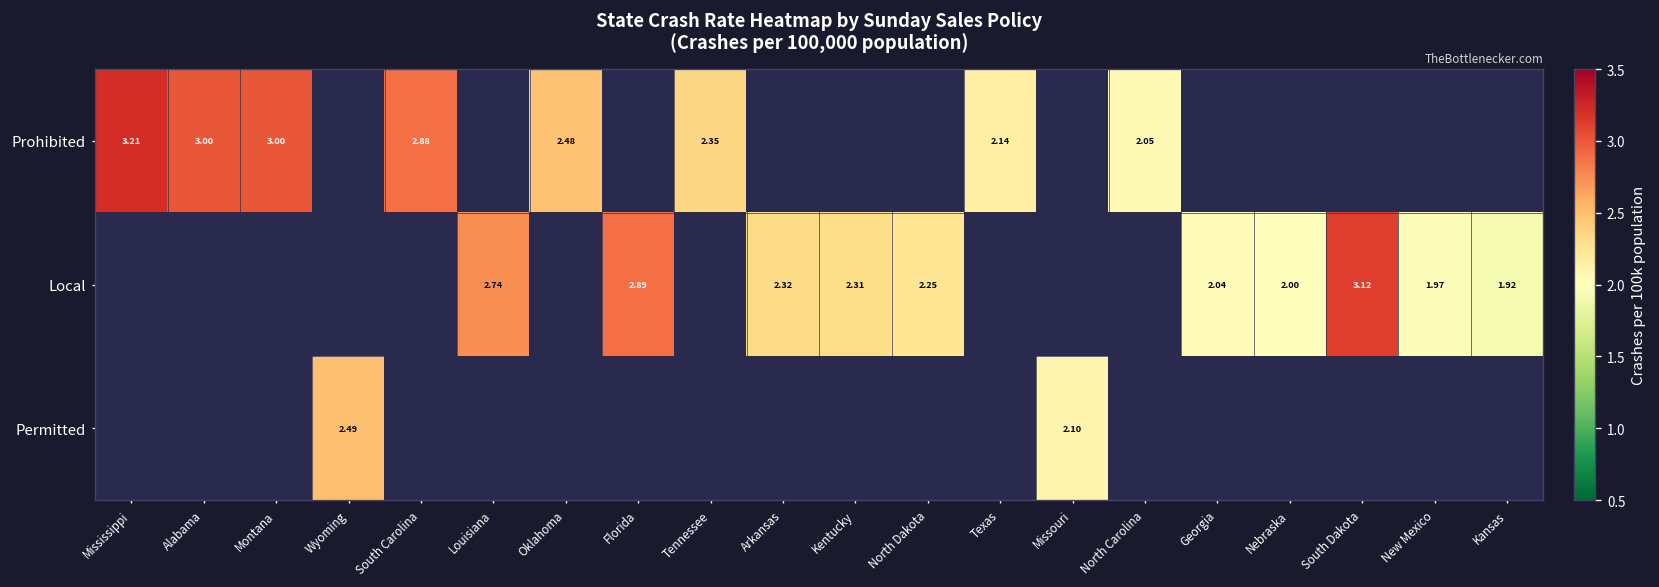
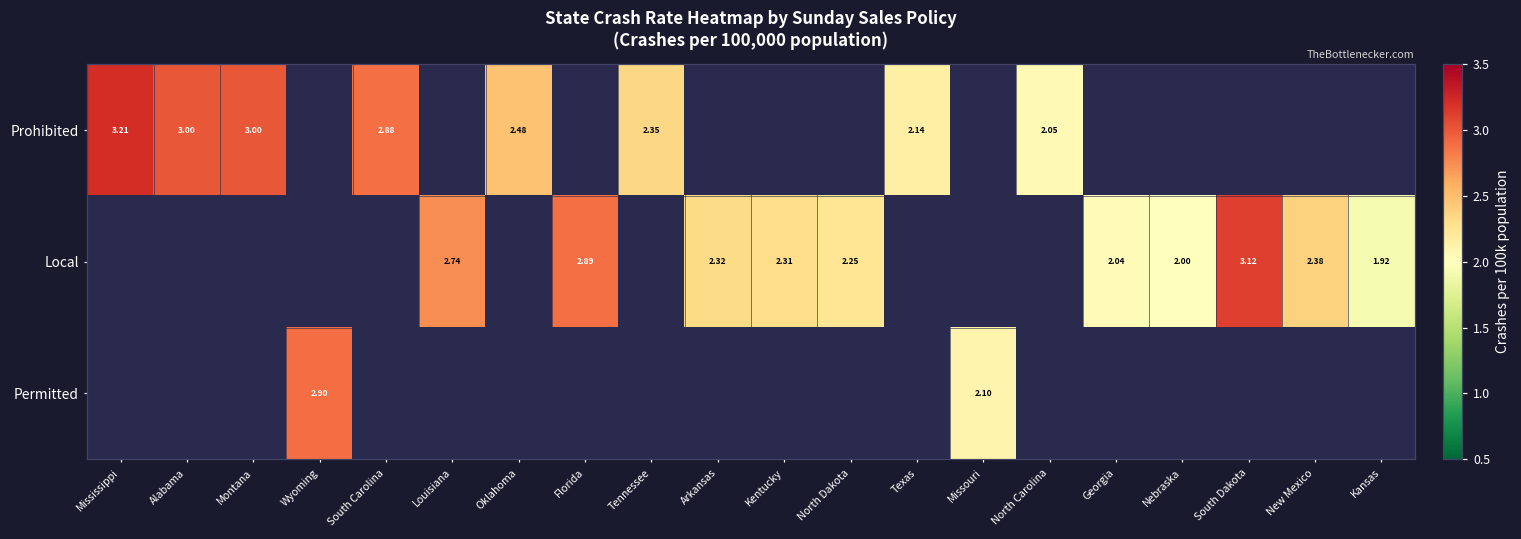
Local, New Mexico: 1.97 -> 2.38
Permitted, Wyoming: 2.49 -> 2.90
